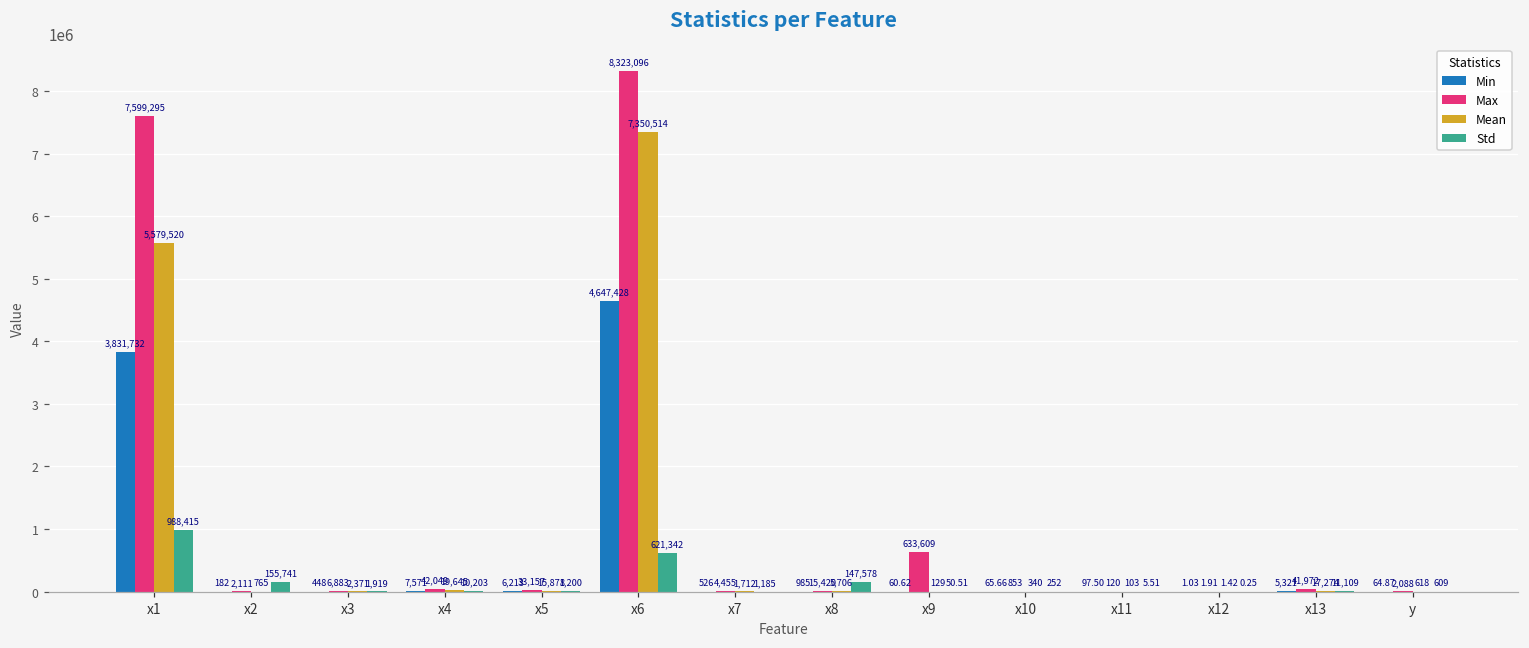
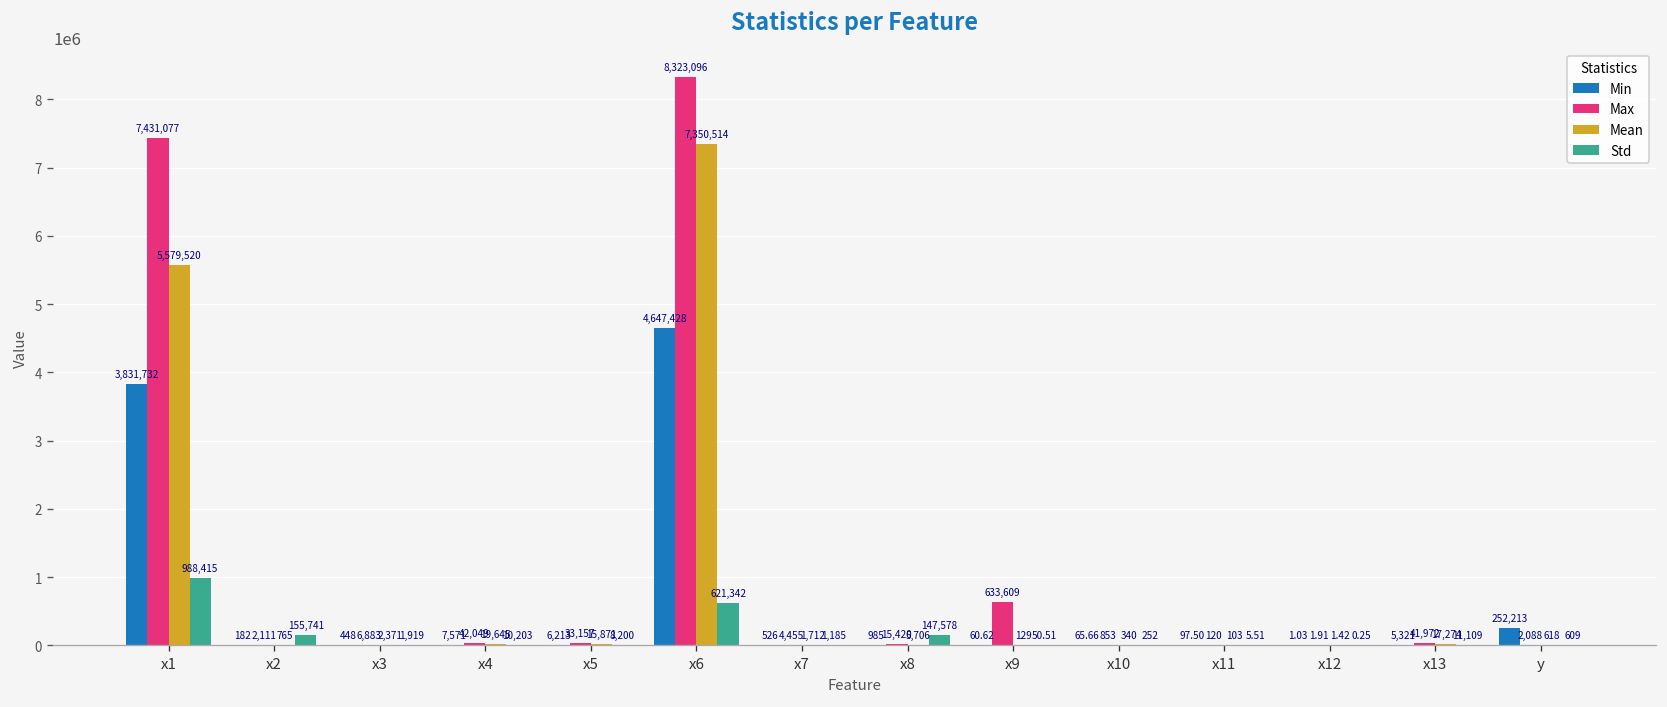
Max, x1: 7,599,295 -> 7,431,077
Min, y: 64.87 -> 252,213
